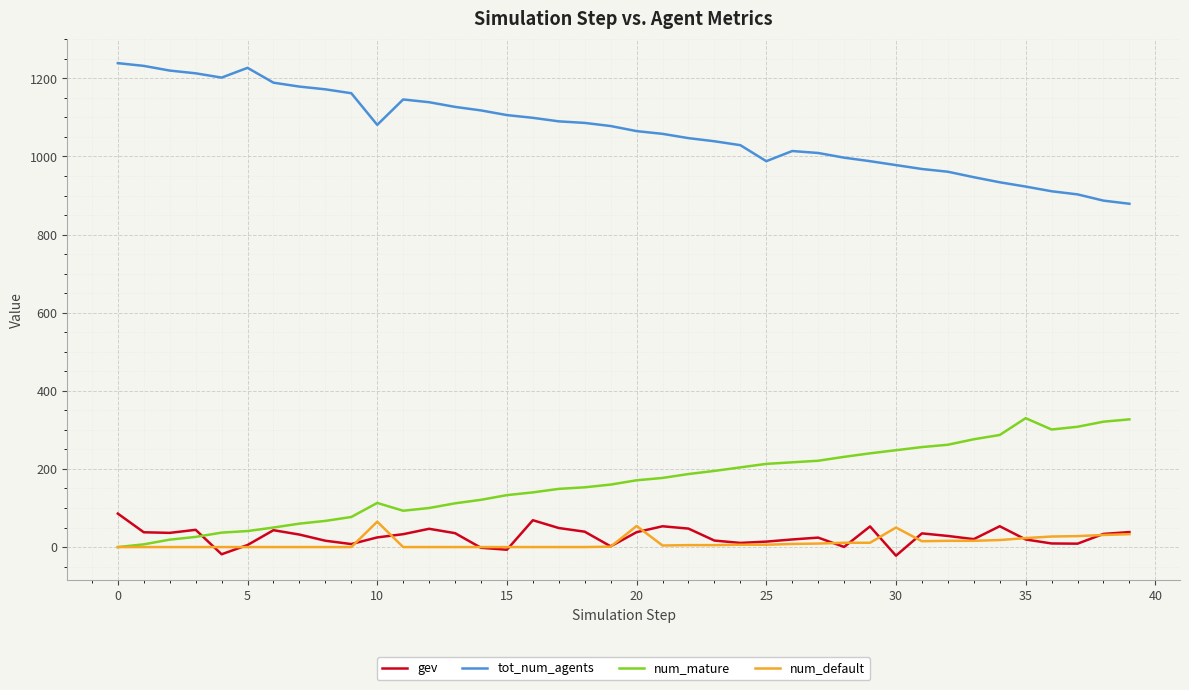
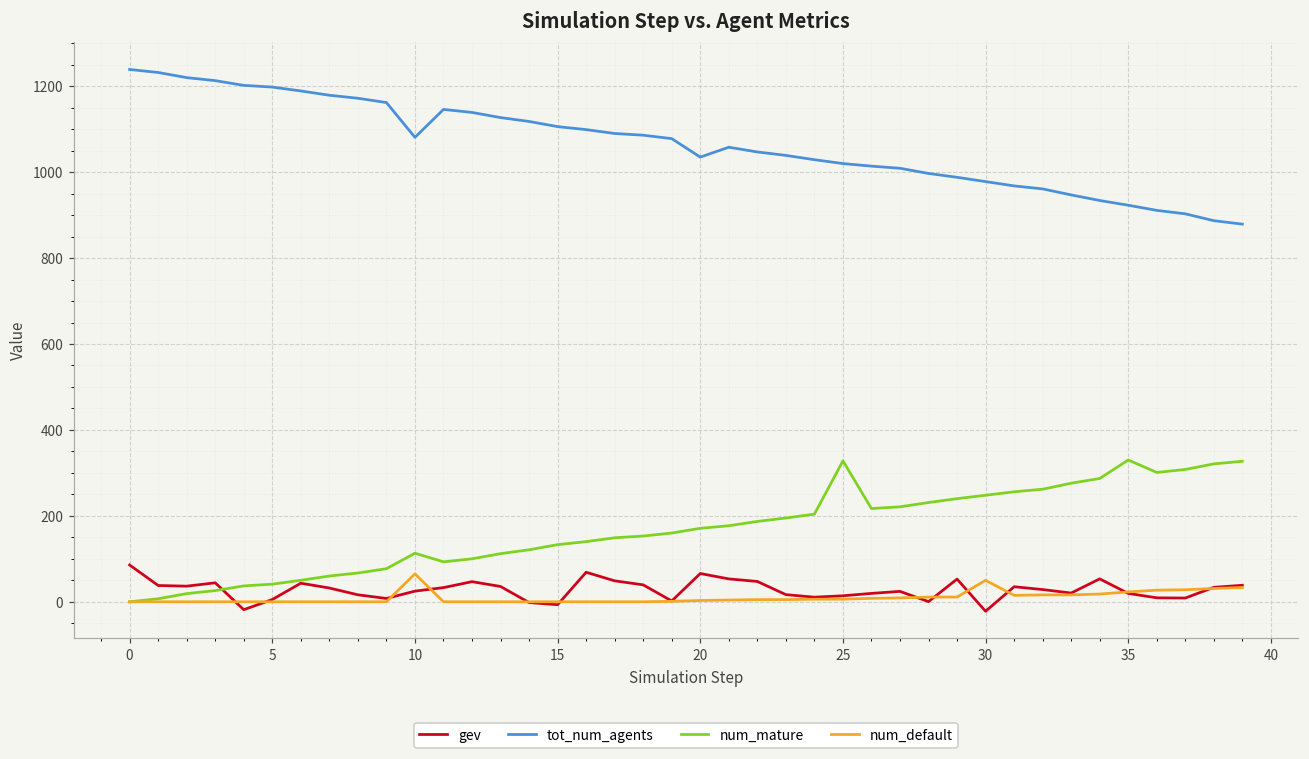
tot_num_agents, 5: 1230 -> 1200
gev, 20: 40 -> 70
tot_num_agents, 20: 1070 -> 1040
num_default, 20: 50 -> 0
tot_num_agents, 25: 990 -> 1020
num_mature, 25: 210 -> 330
